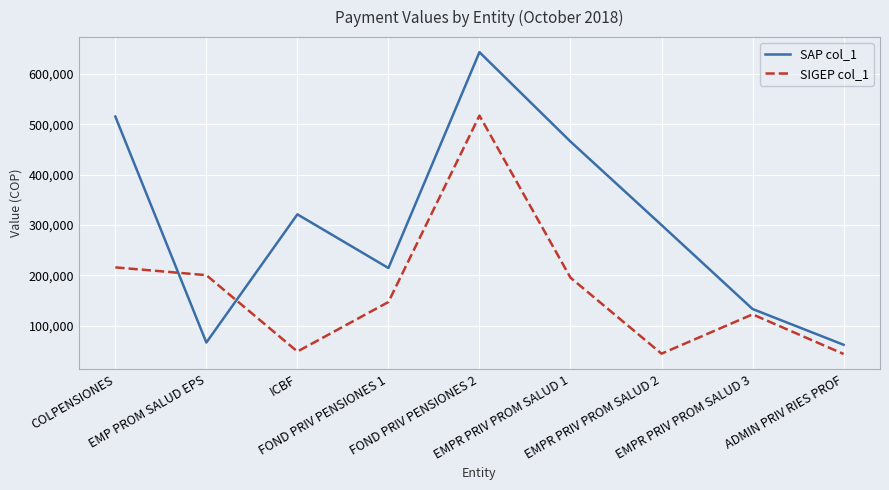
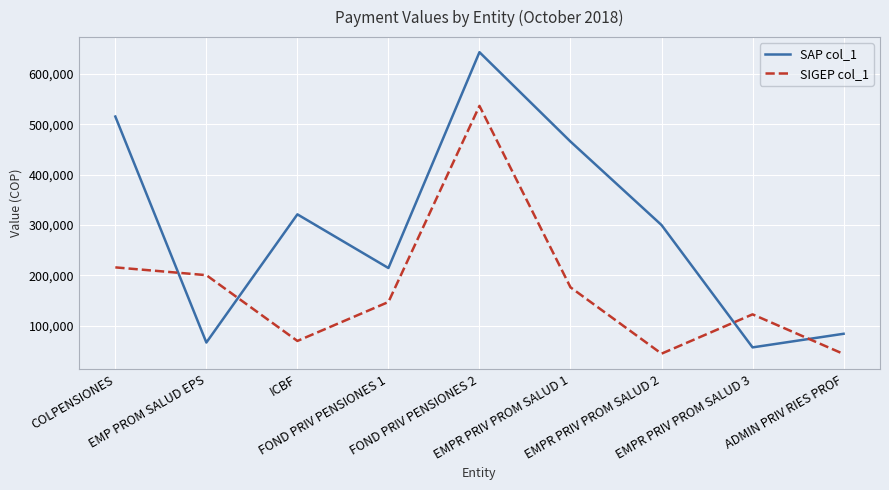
SIGEP col_1, ICBF: 50,000 -> 70,000
SIGEP col_1, FOND PRIV PENSIONES 2: 520,000 -> 540,000
SIGEP col_1, EMPR PRIV PROM SALUD 1: 200,000 -> 180,000
SAP col_1, EMPR PRIV PROM SALUD 3: 130,000 -> 60,000
SAP col_1, ADMIN PRIV RIES PROF: 60,000 -> 80,000
